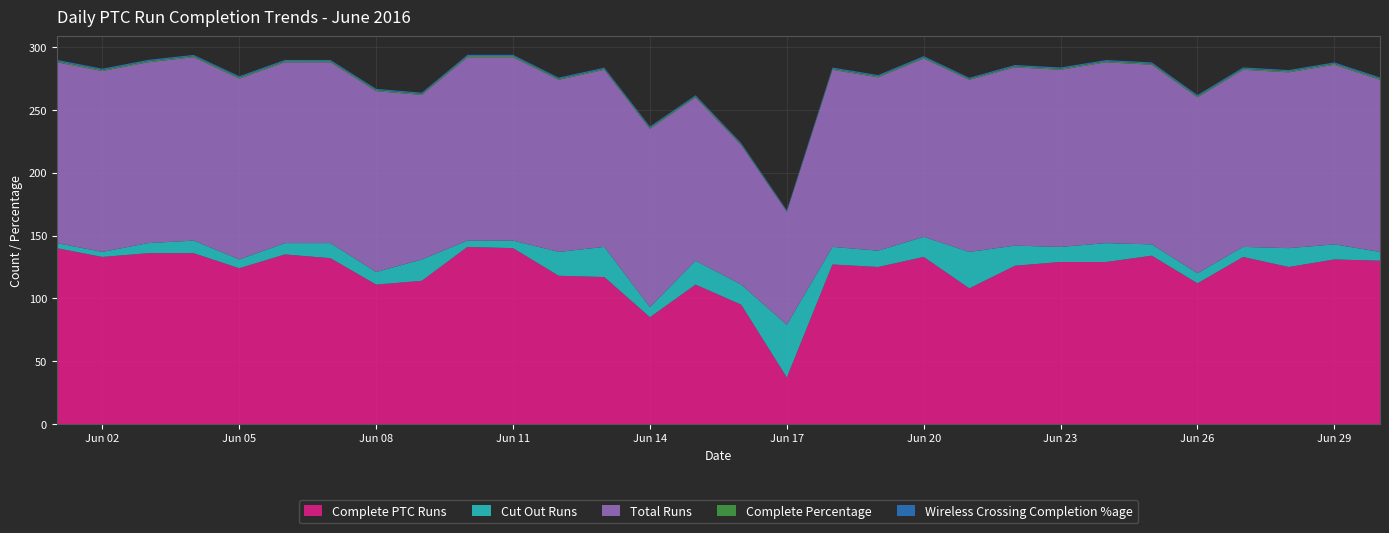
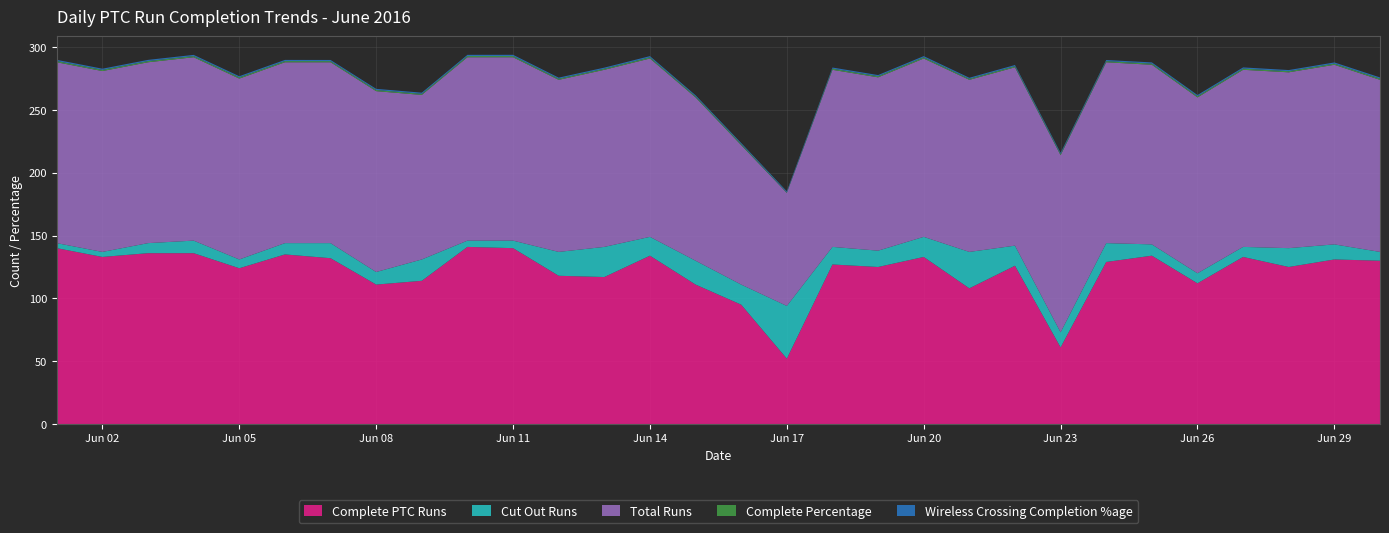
Complete PTC Runs, Jun 14: 85 -> 134
Cut Out Runs, Jun 14: 8 -> 15
Complete PTC Runs, Jun 17: 37 -> 52
Complete PTC Runs, Jun 23: 129 -> 61
